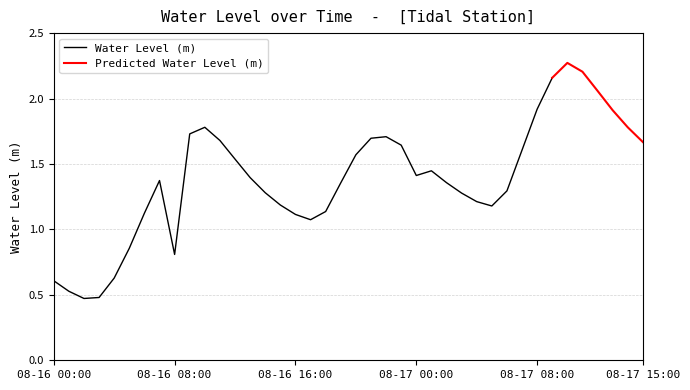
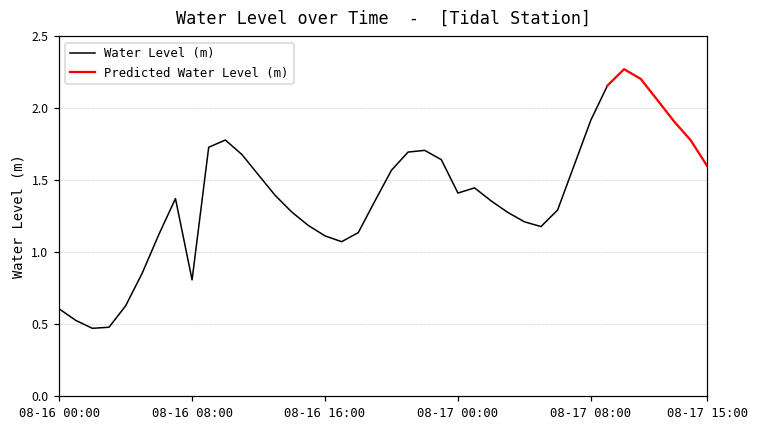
Predicted Water Level (m), 08-17 15:00: 1.67 -> 1.60
